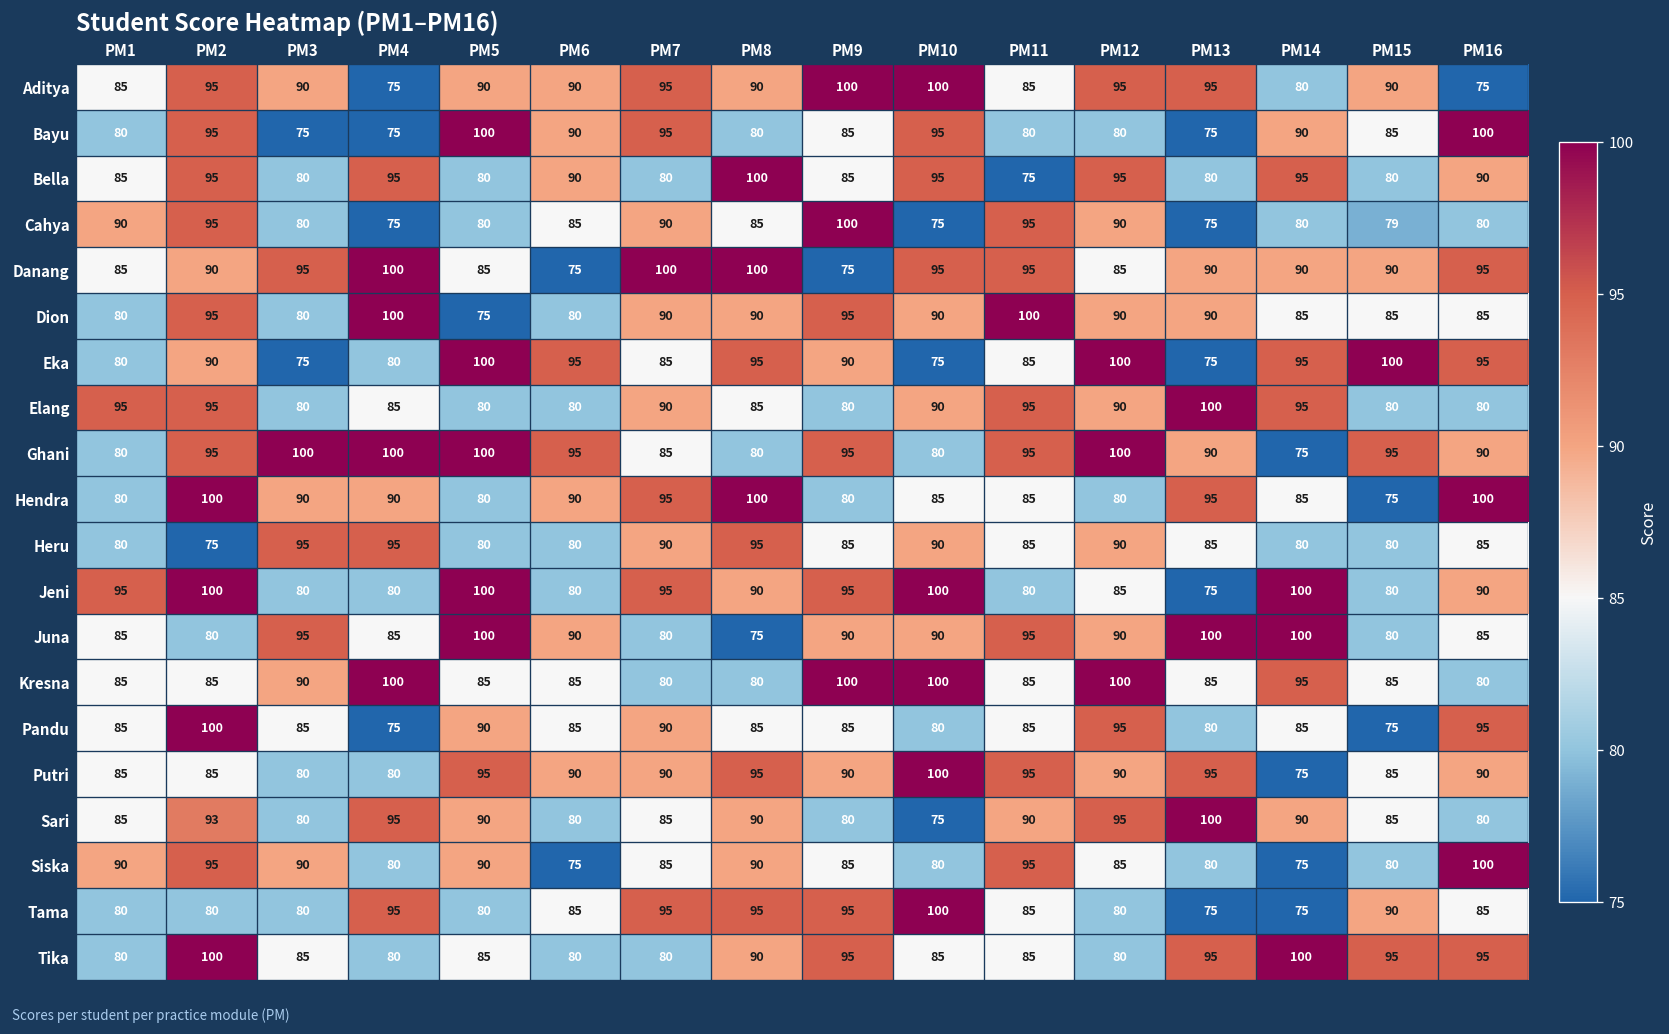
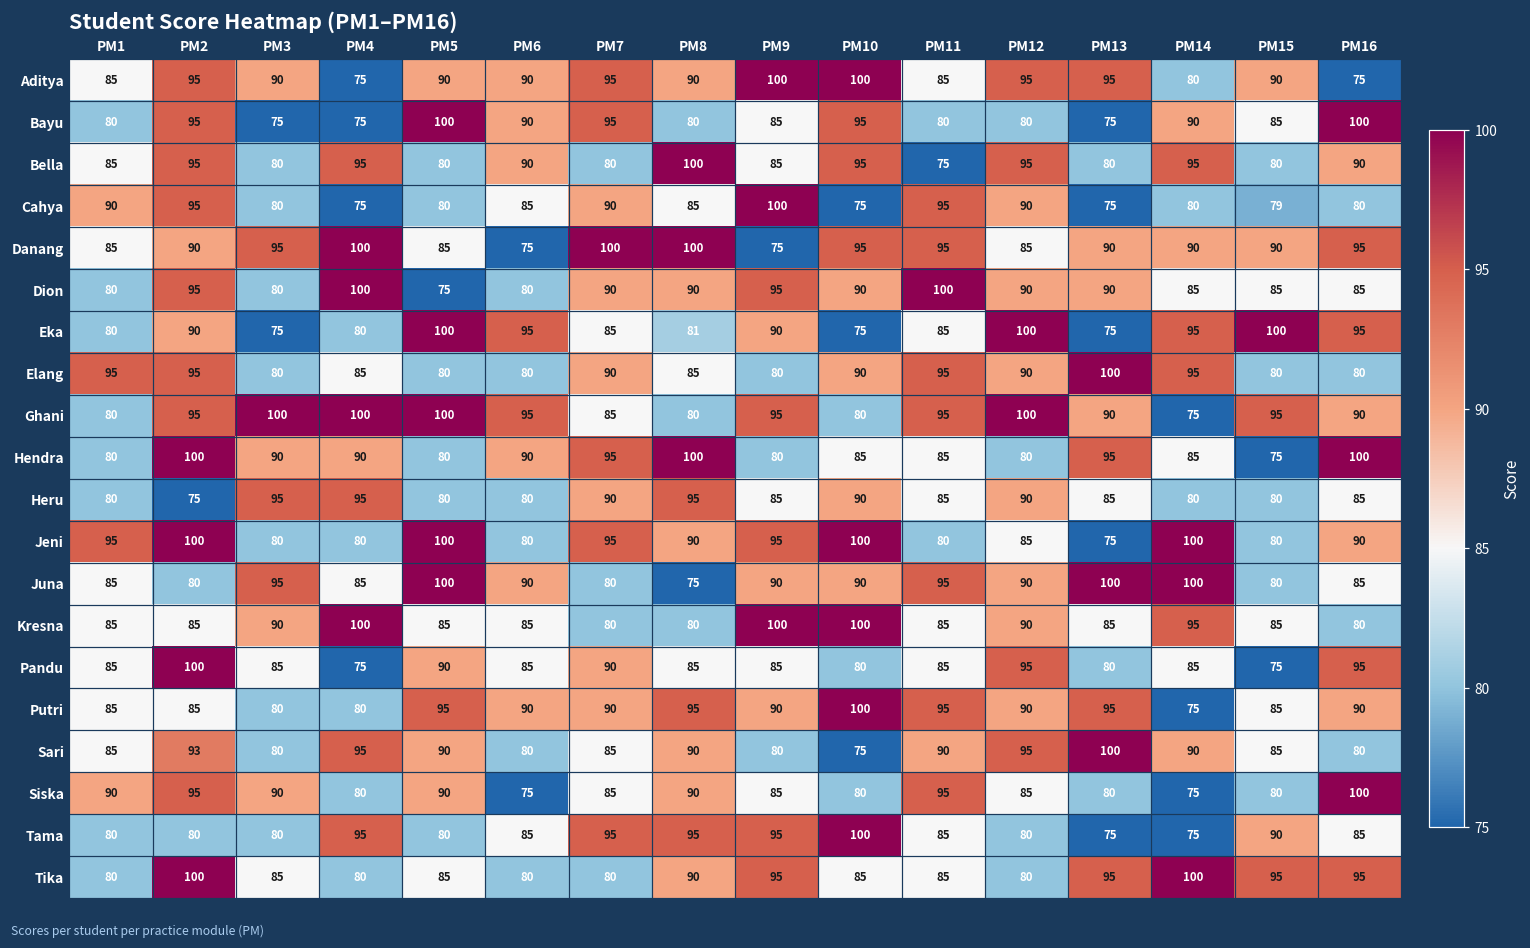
Eka, PM8: 95 -> 81
Kresna, PM12: 100 -> 90
